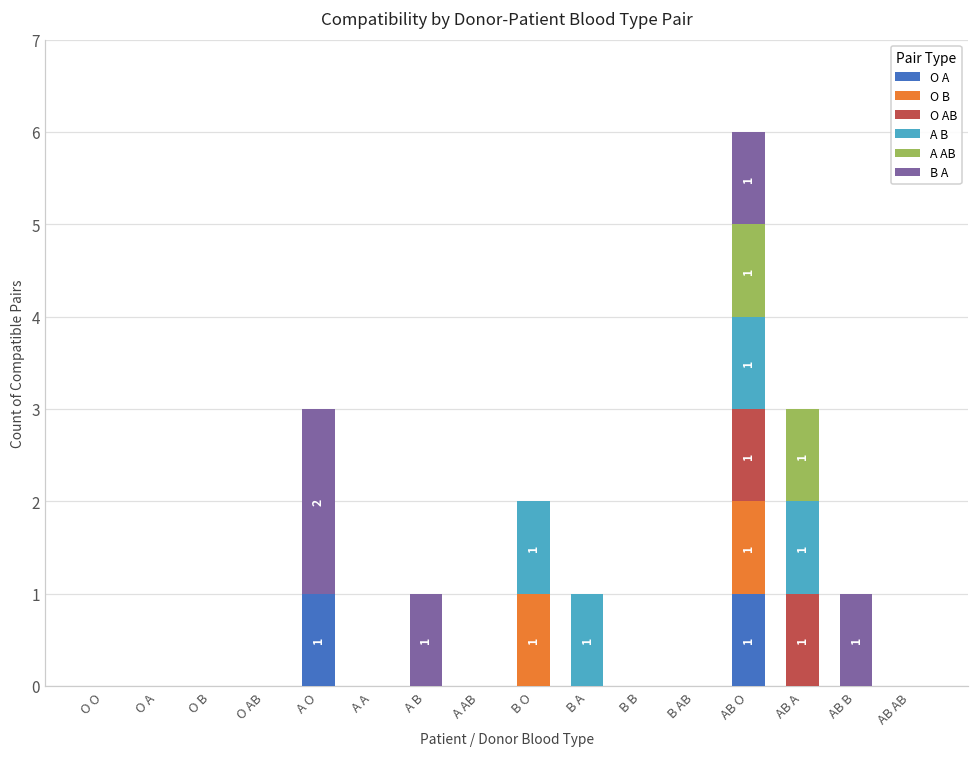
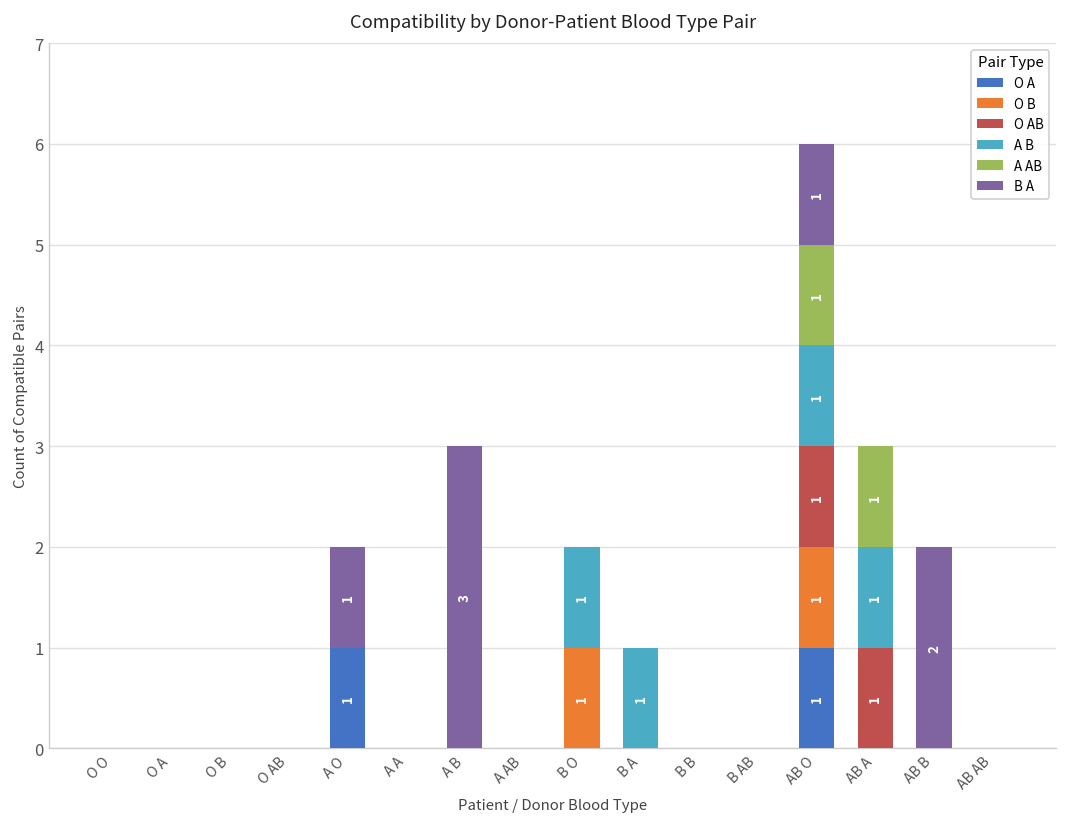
B A, A O: 2 -> 1
B A, A B: 1 -> 3
B A, AB B: 1 -> 2
